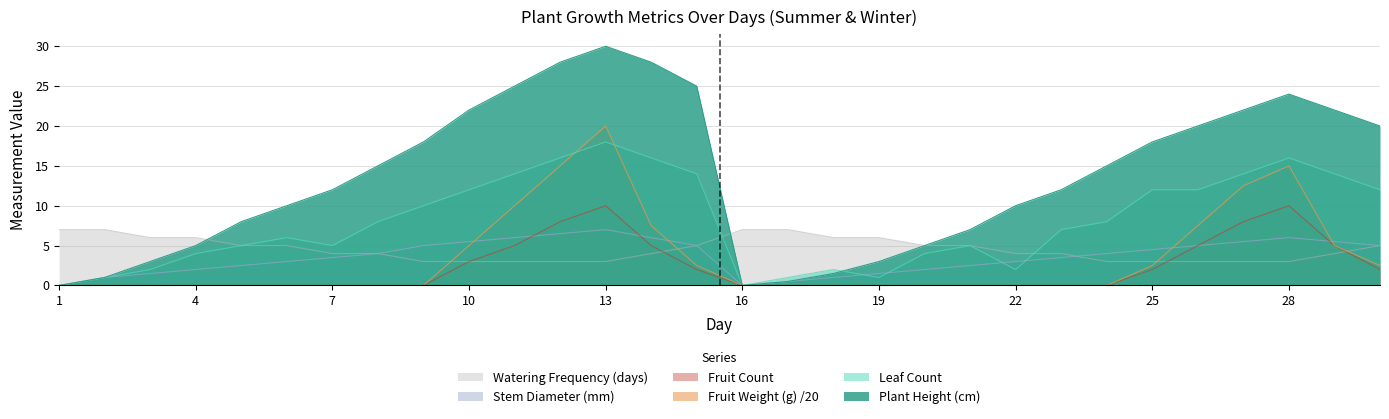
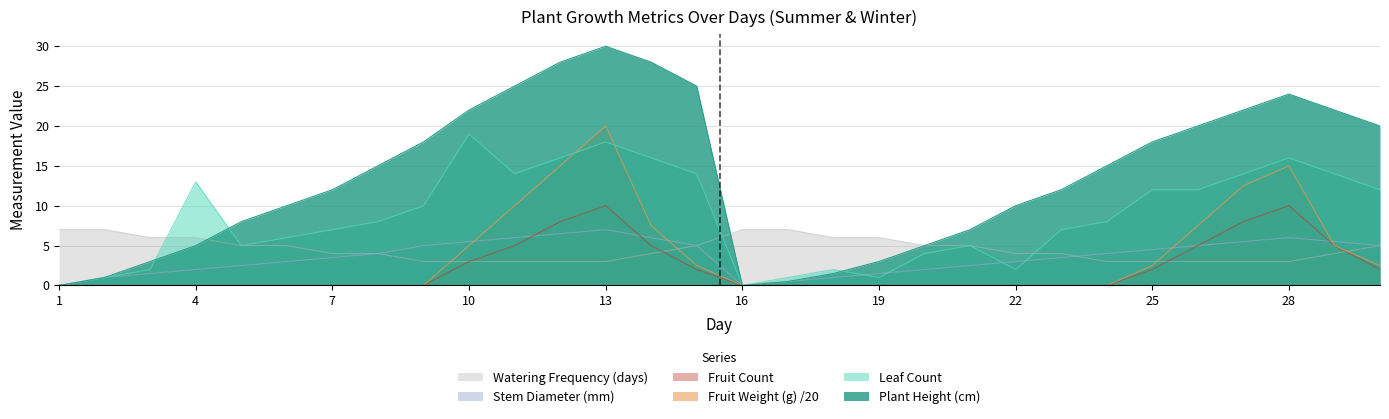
Leaf Count, 4: 4 -> 13
Leaf Count, 7: 5 -> 7
Leaf Count, 10: 12 -> 19
